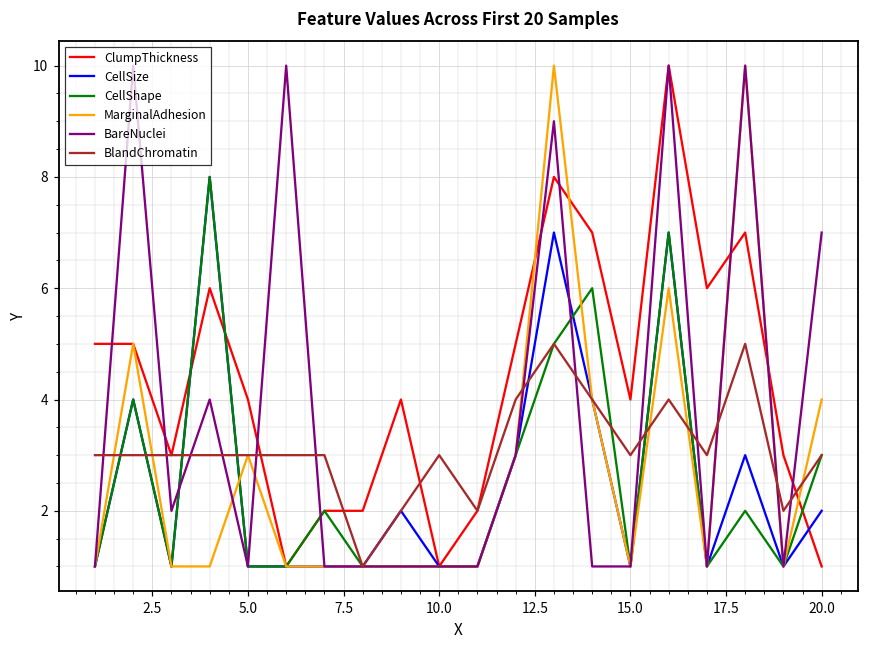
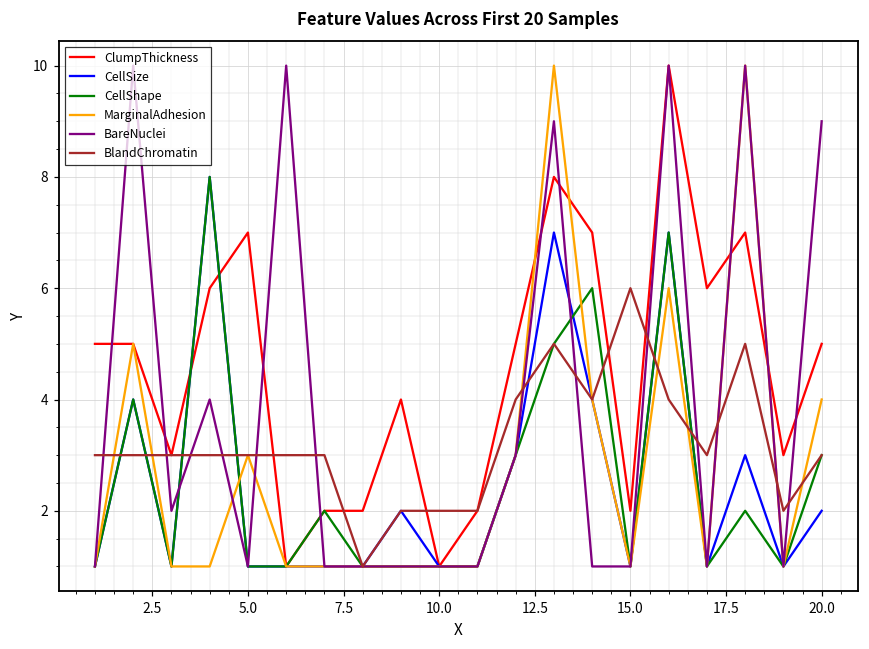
ClumpThickness, 5.0: 4 -> 7
BlandChromatin, 10.0: 3 -> 2
ClumpThickness, 15.0: 4 -> 2
BlandChromatin, 15.0: 3 -> 6
ClumpThickness, 20.0: 1 -> 5
BareNuclei, 20.0: 7 -> 9
